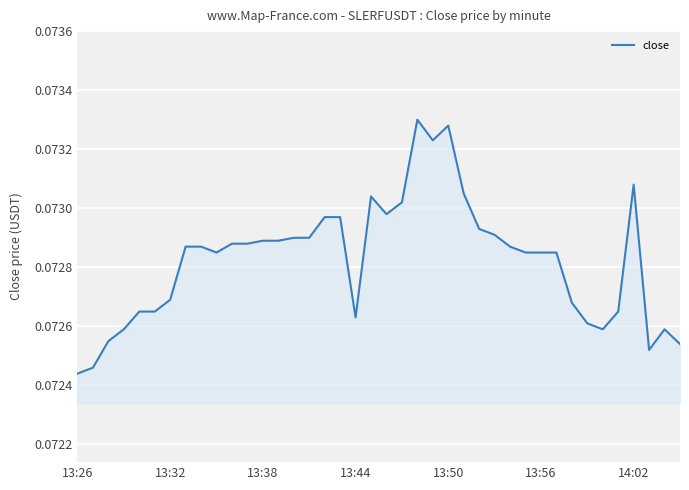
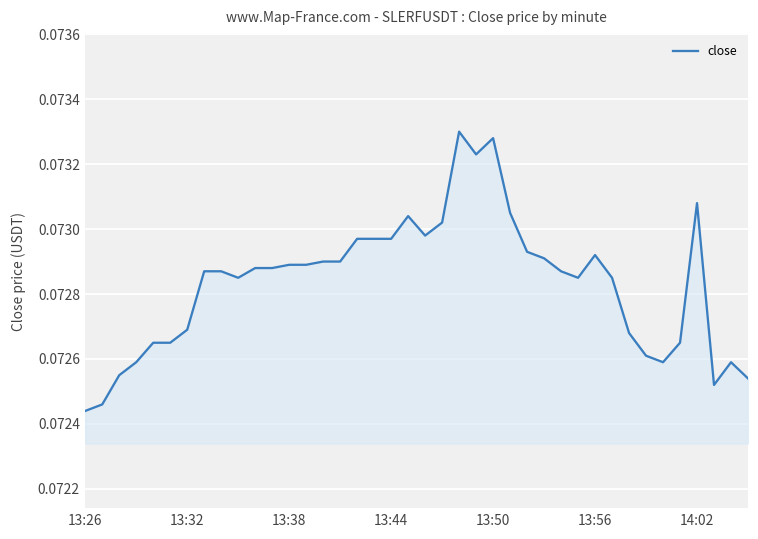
13:44: 0.07263 -> 0.07297
13:56: 0.07285 -> 0.07292
